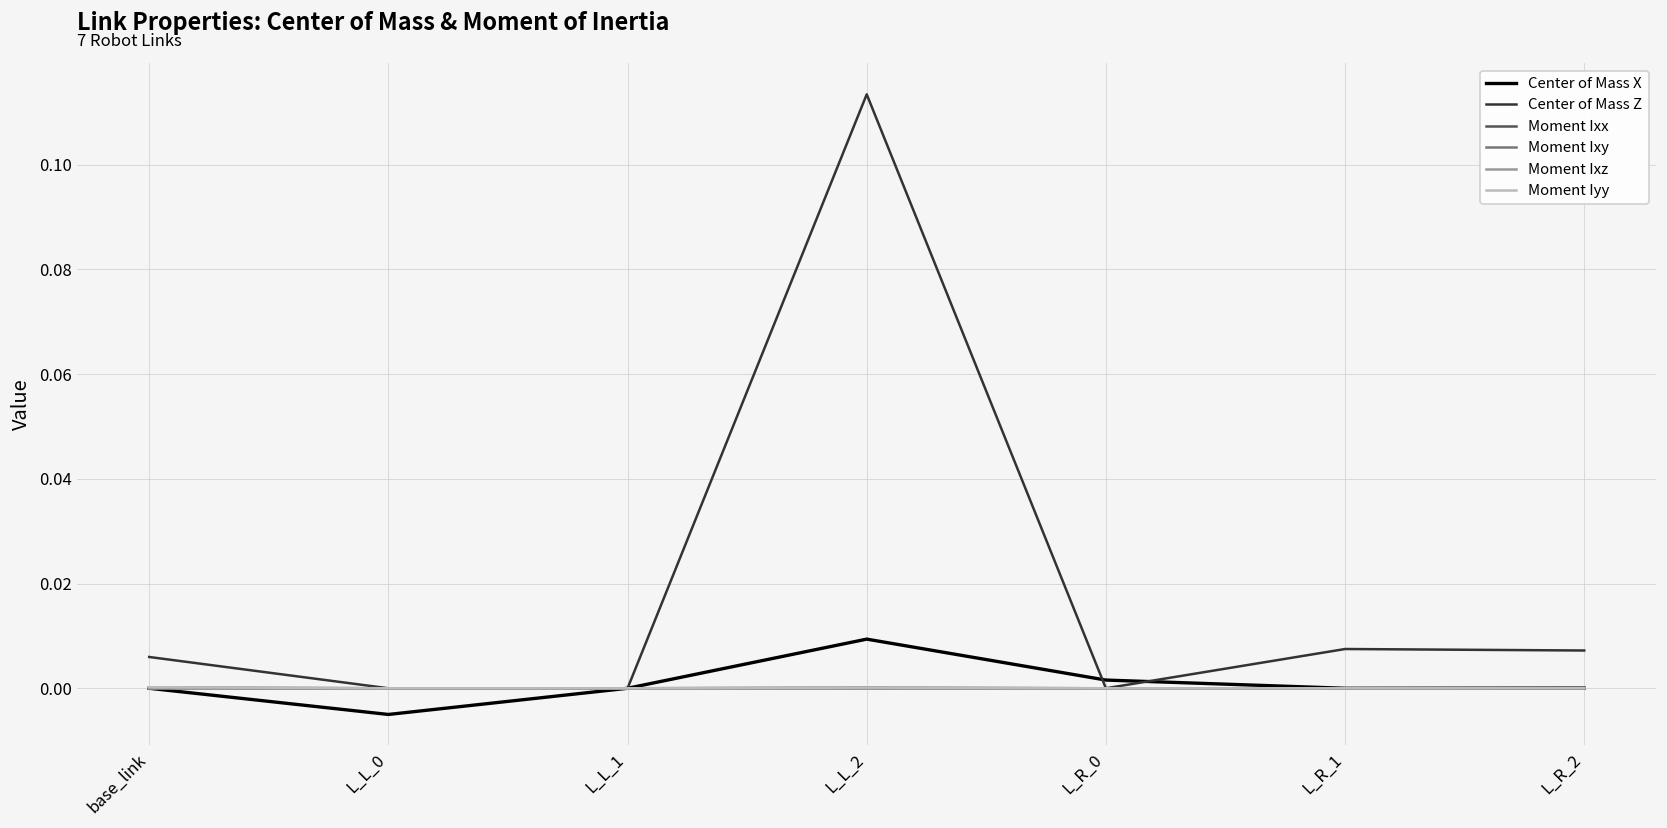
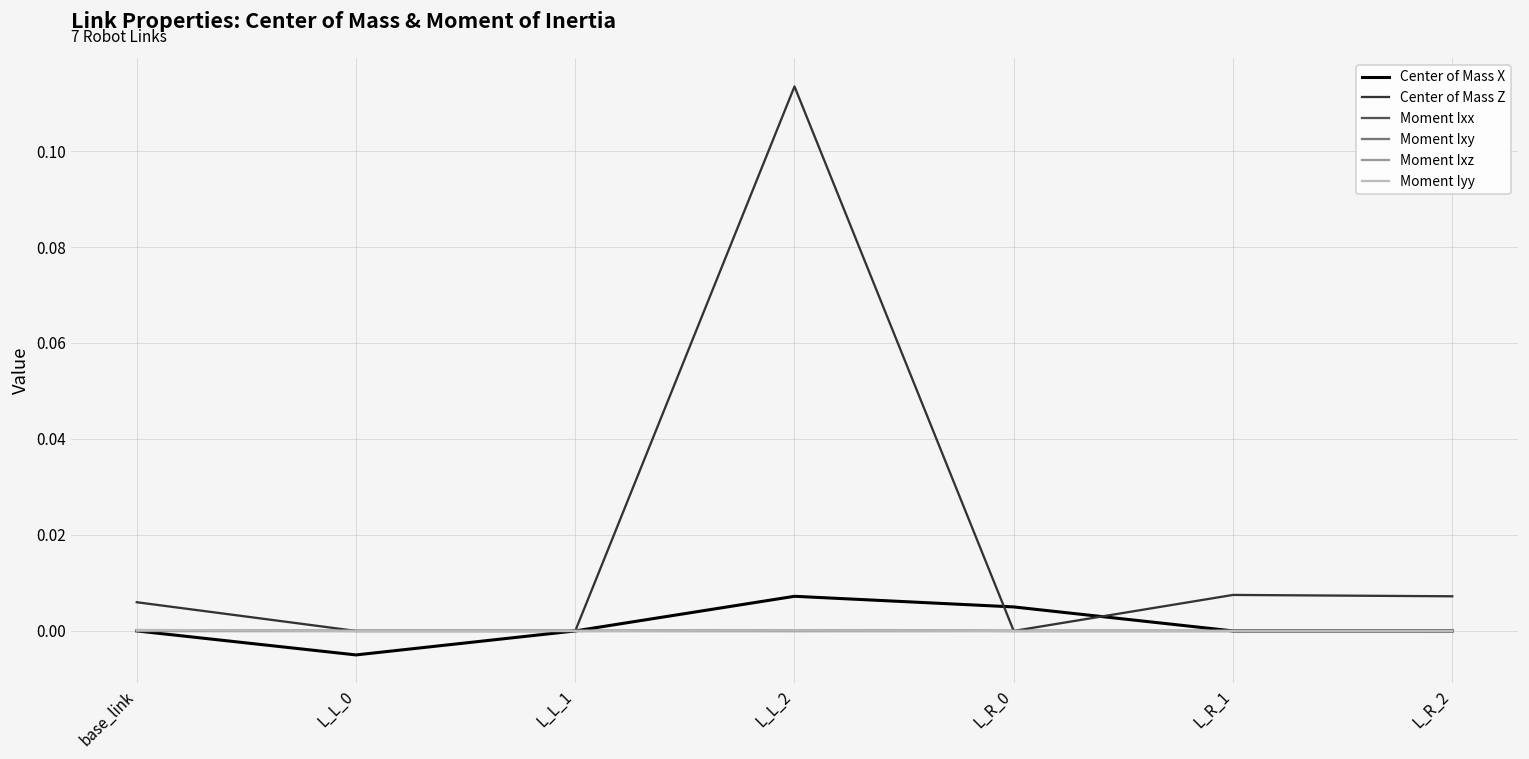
Center of Mass X, L_L_2: 0.009 -> 0.007
Center of Mass X, L_R_0: 0.002 -> 0.005
